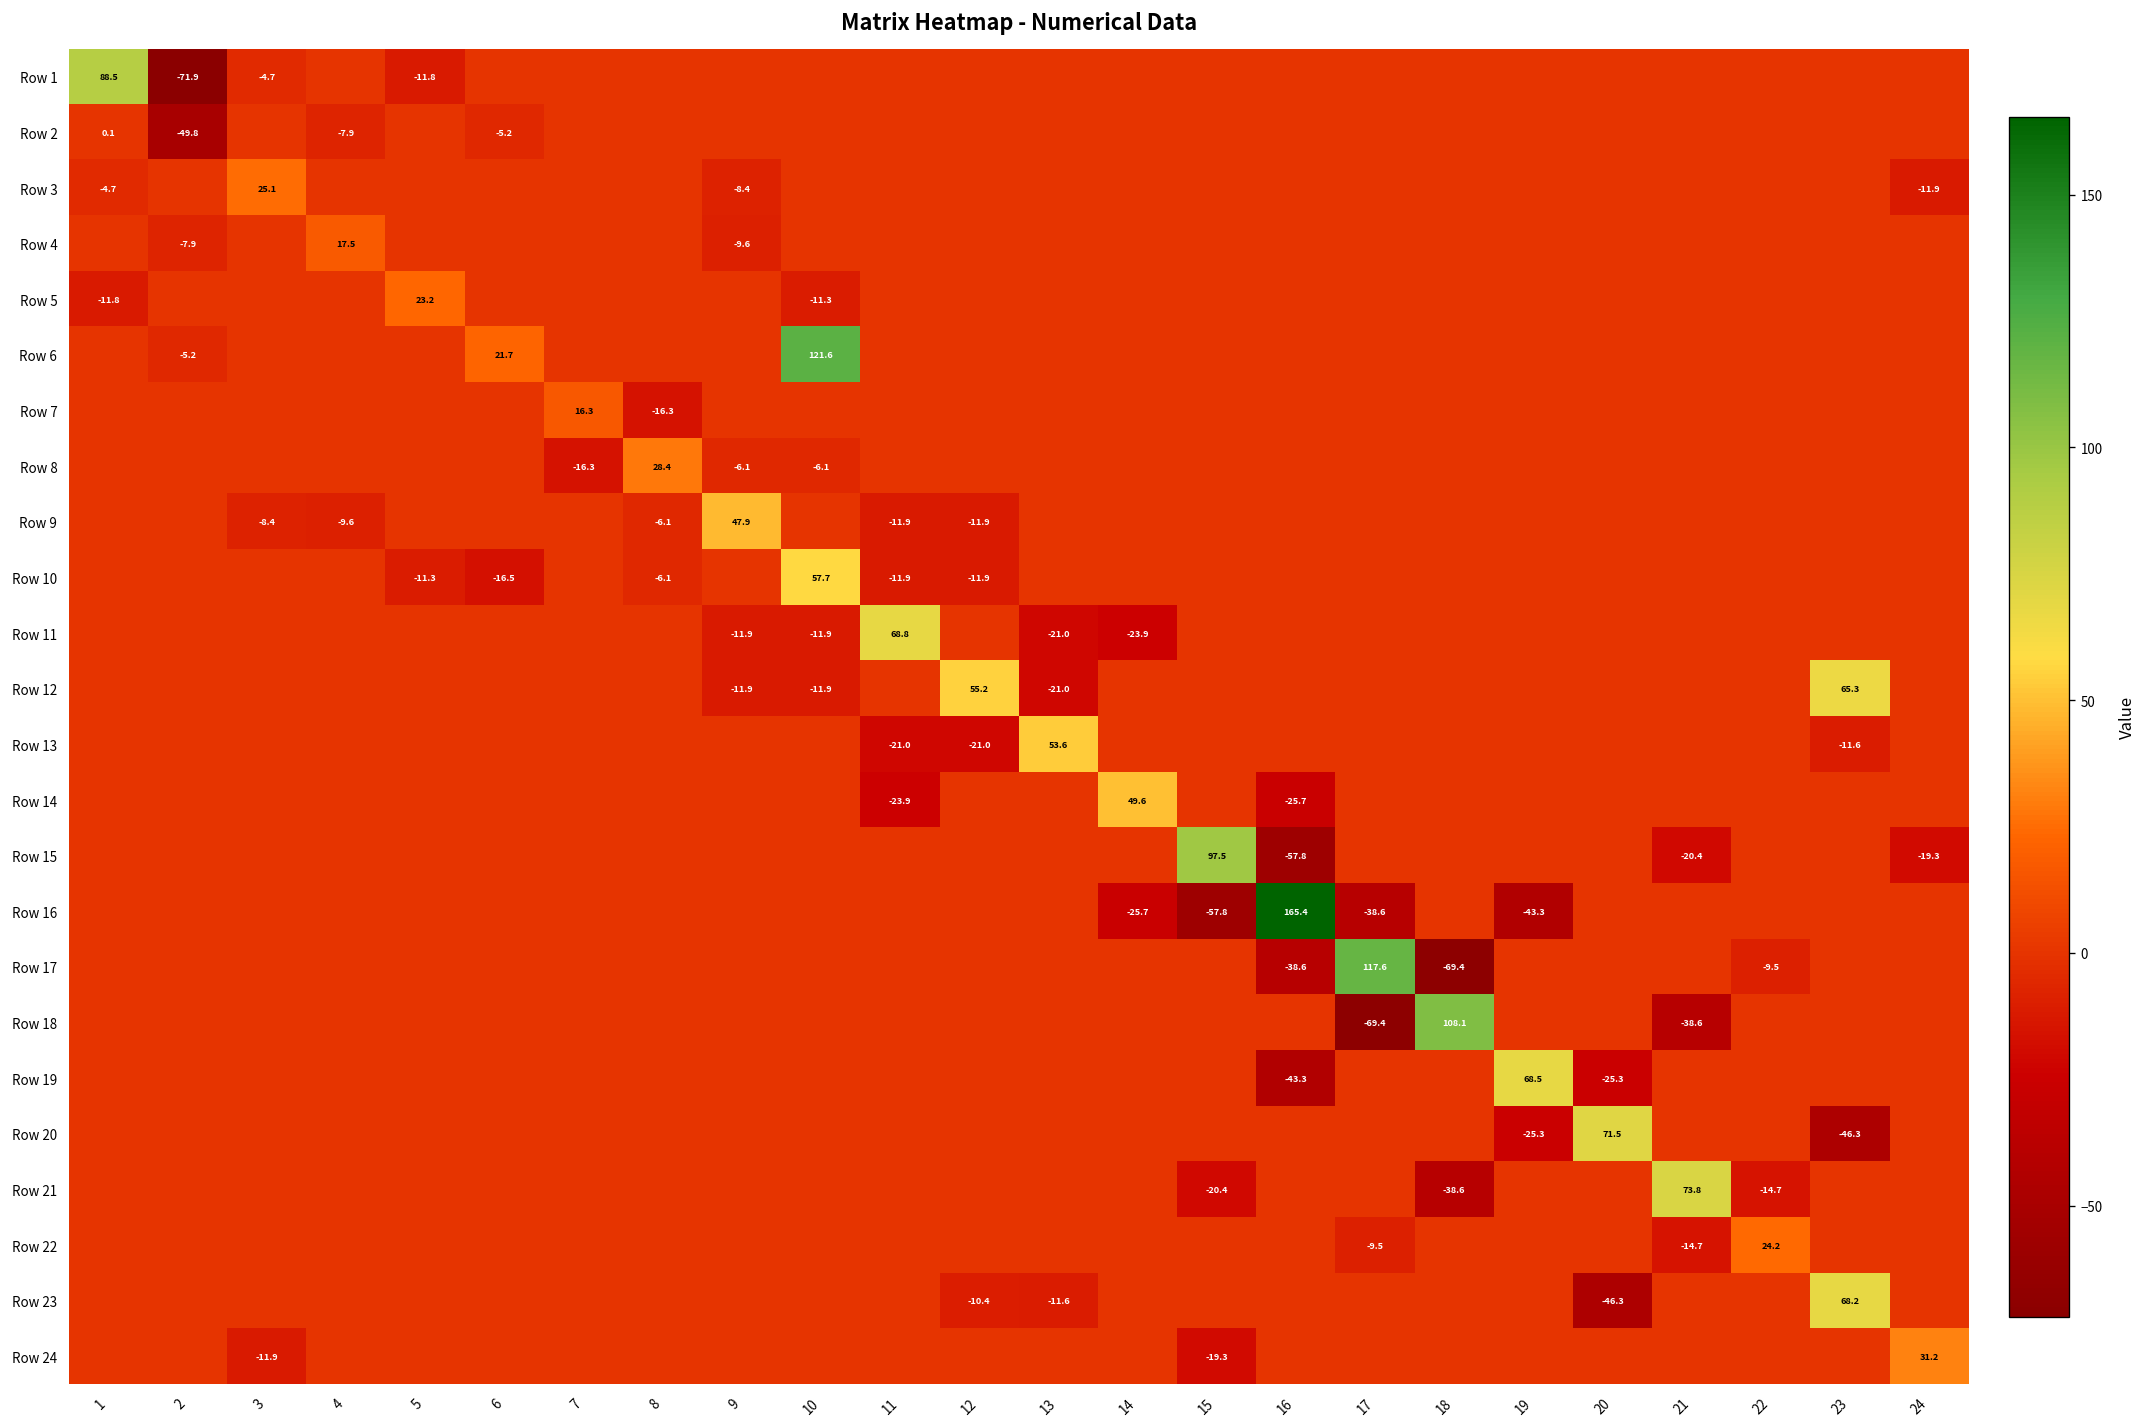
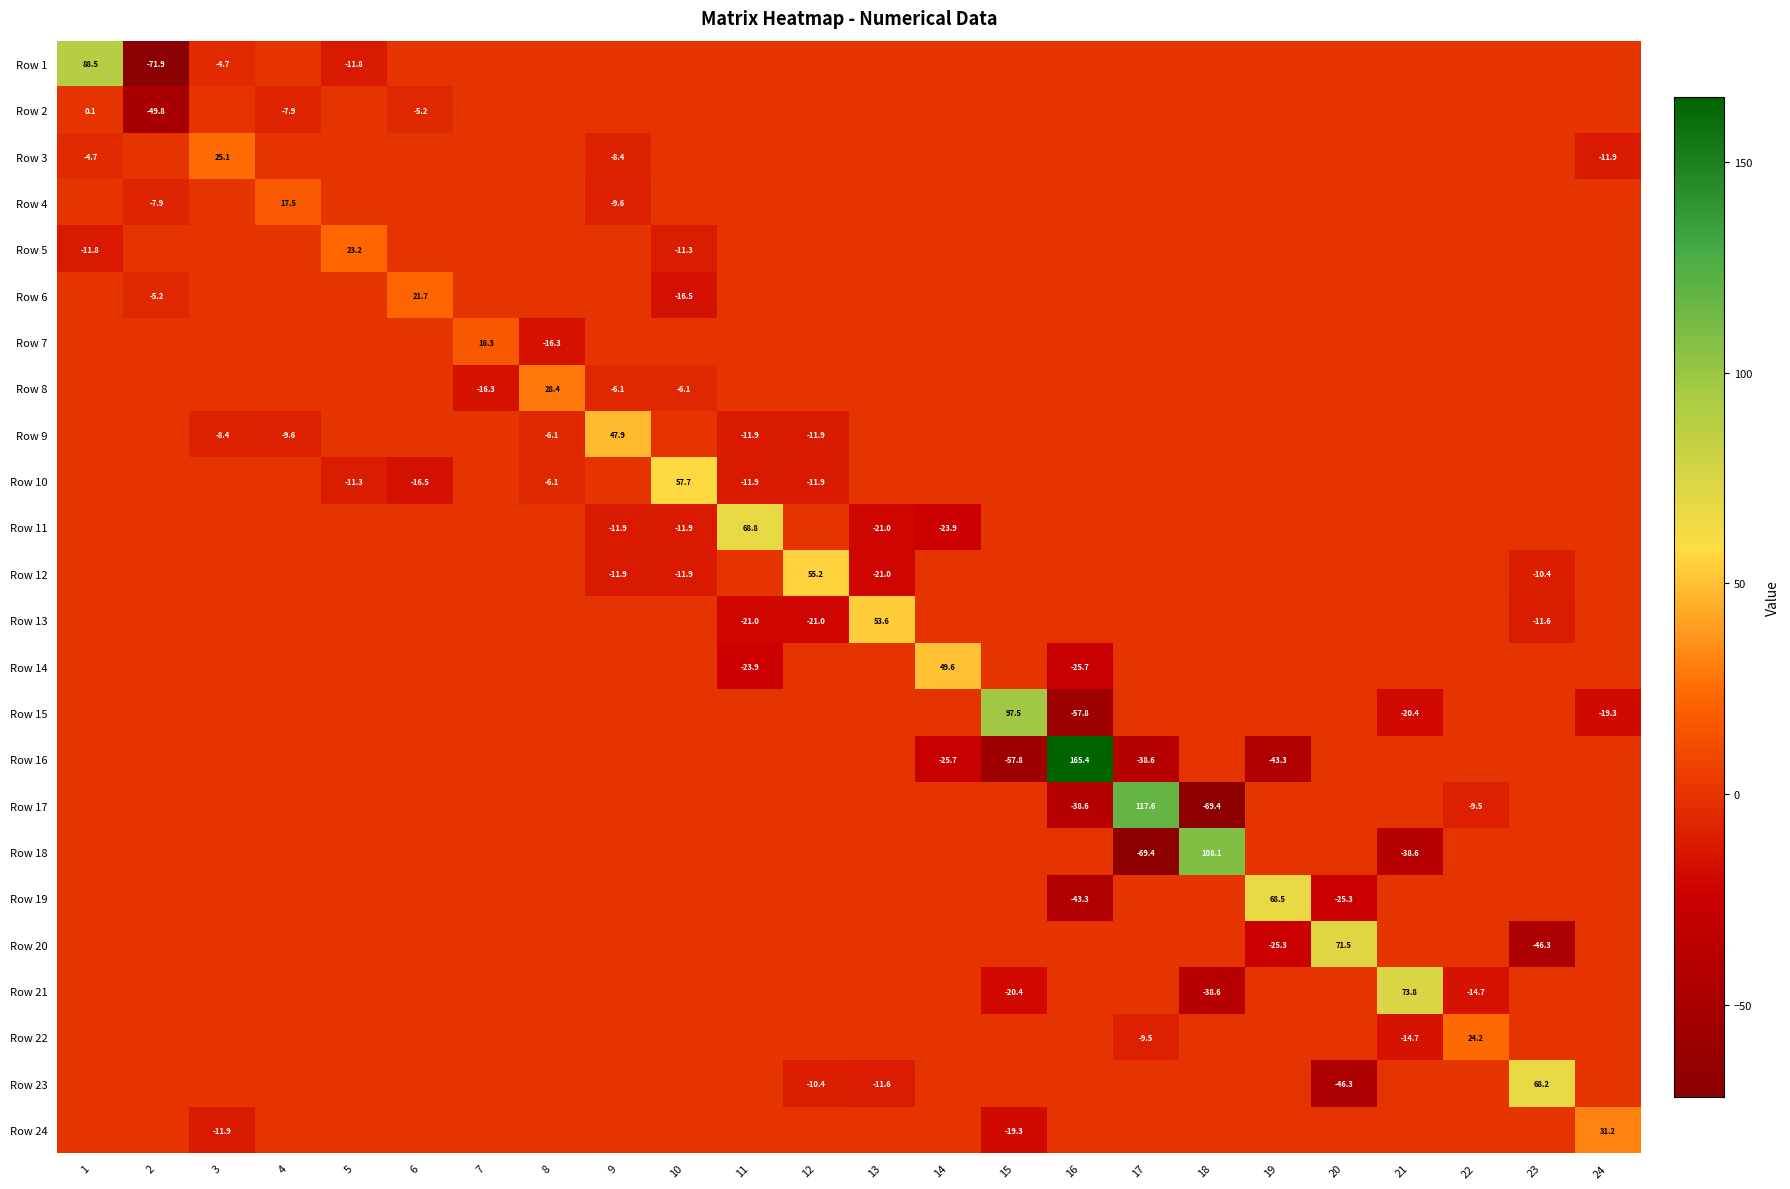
Row 6, 10: 121.6 -> -16.5
Row 12, 23: 65.3 -> -10.4
